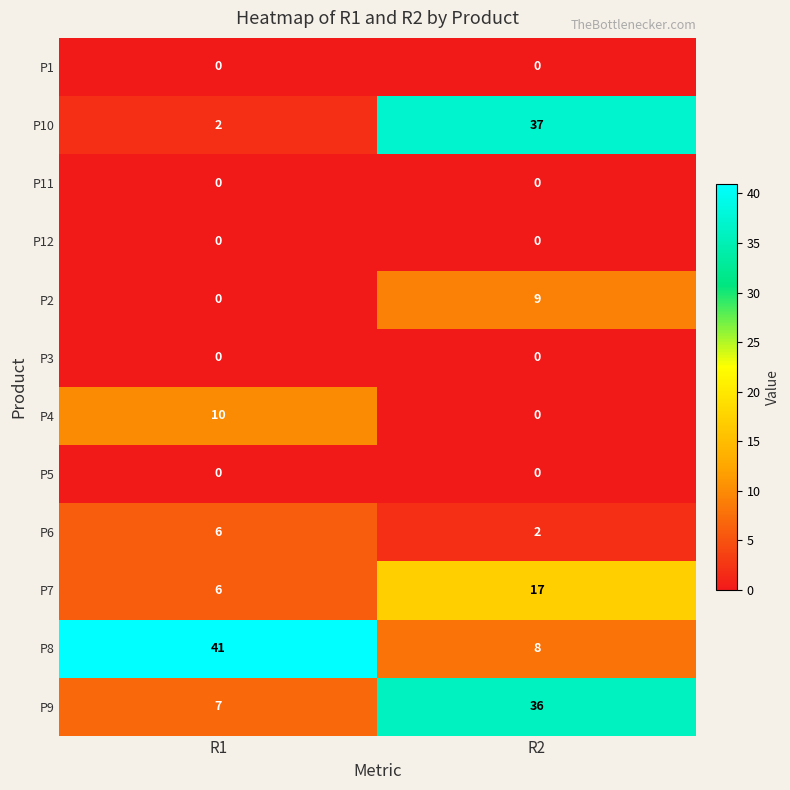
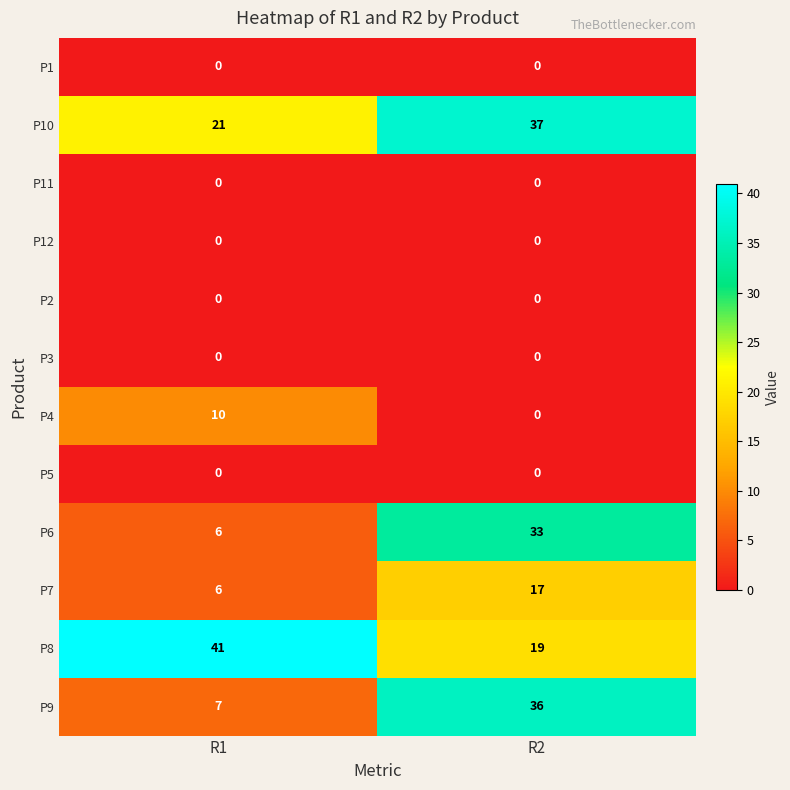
P10, R1: 2 -> 21
P2, R2: 9 -> 0
P6, R2: 2 -> 33
P8, R2: 8 -> 19
